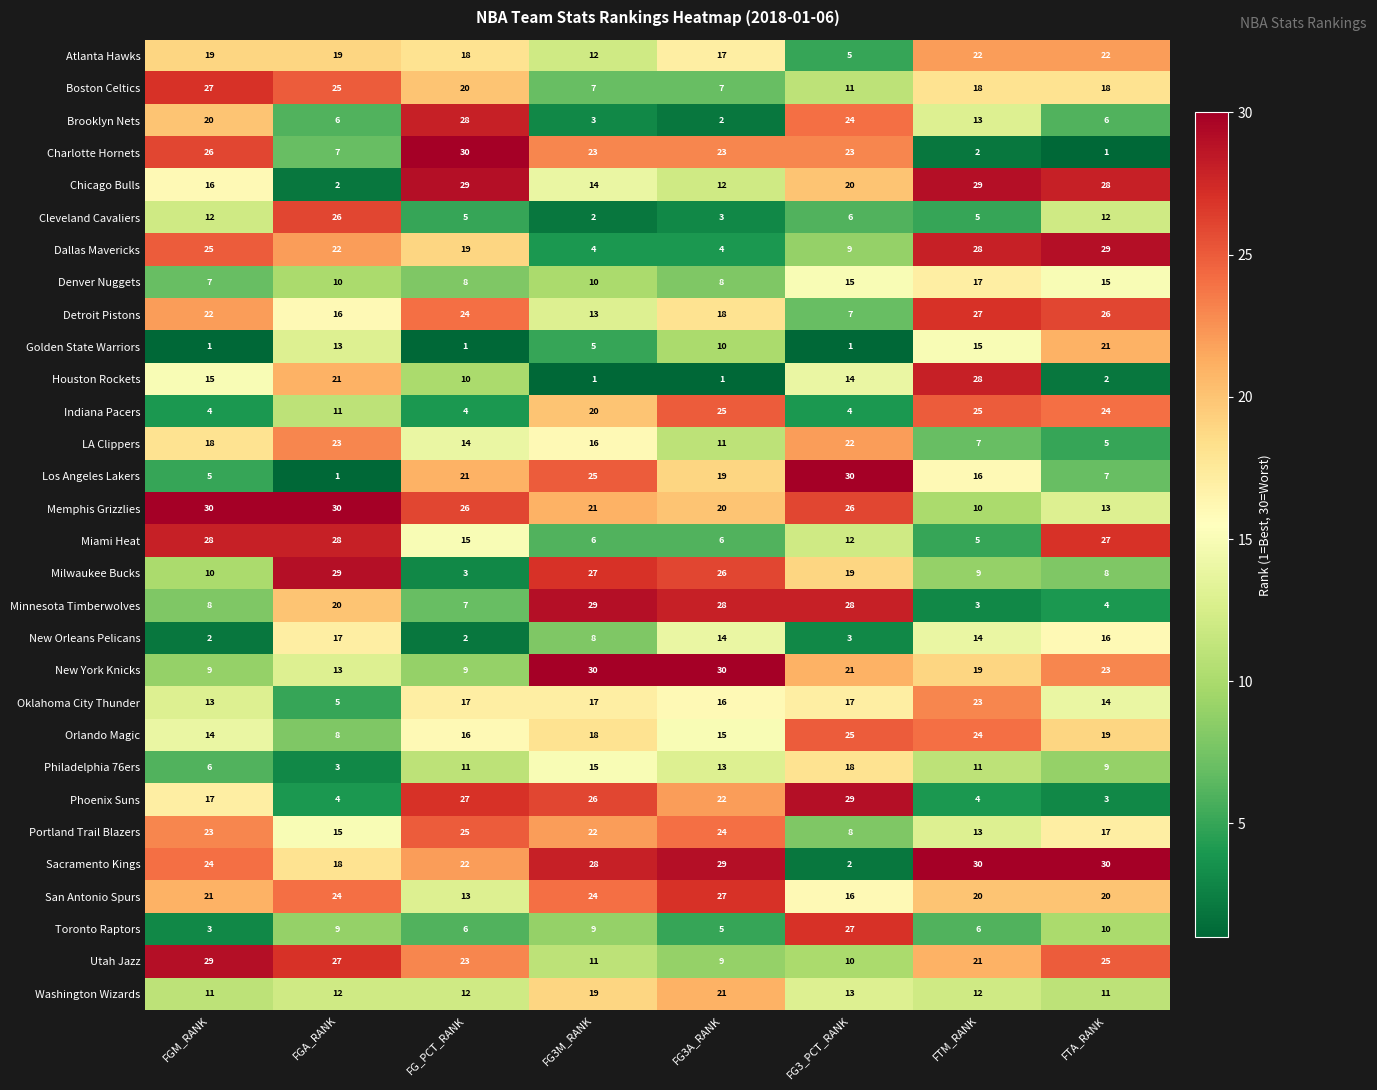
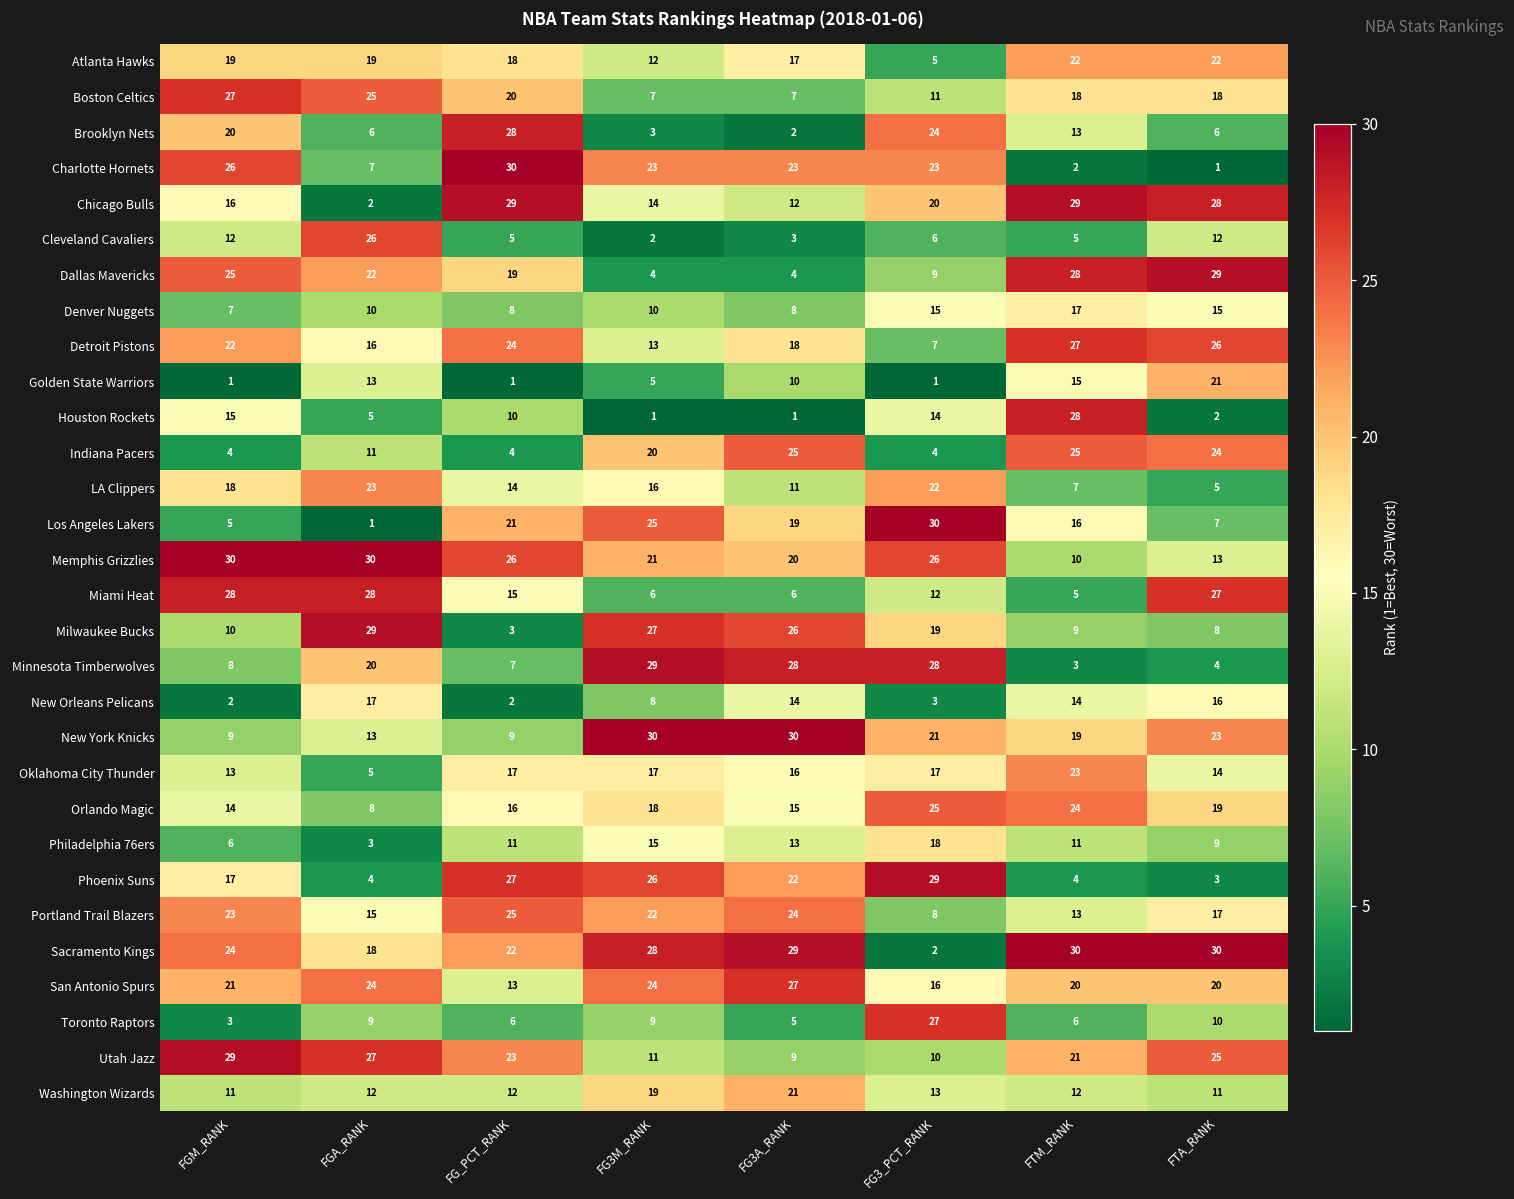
Houston Rockets, FGA_RANK: 21 -> 5
